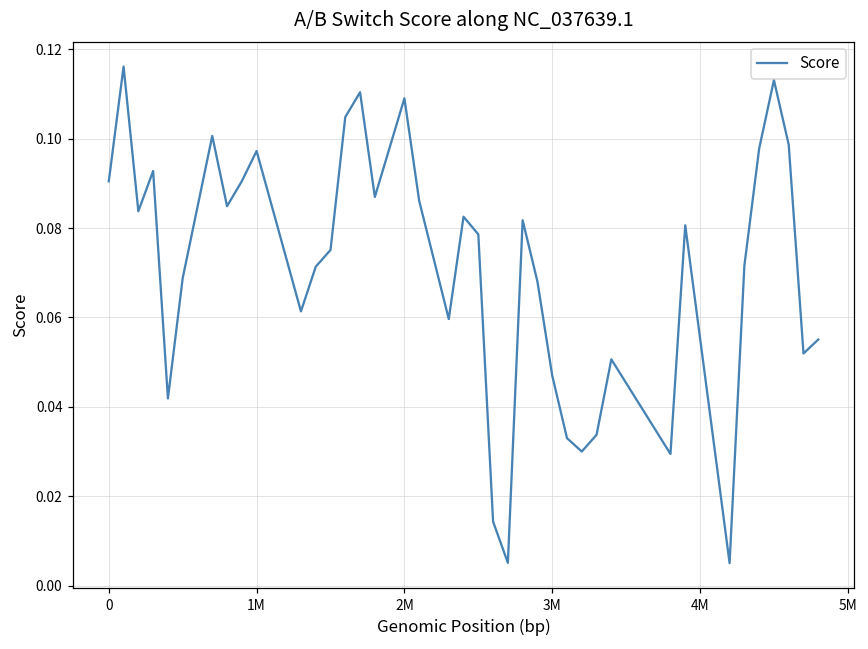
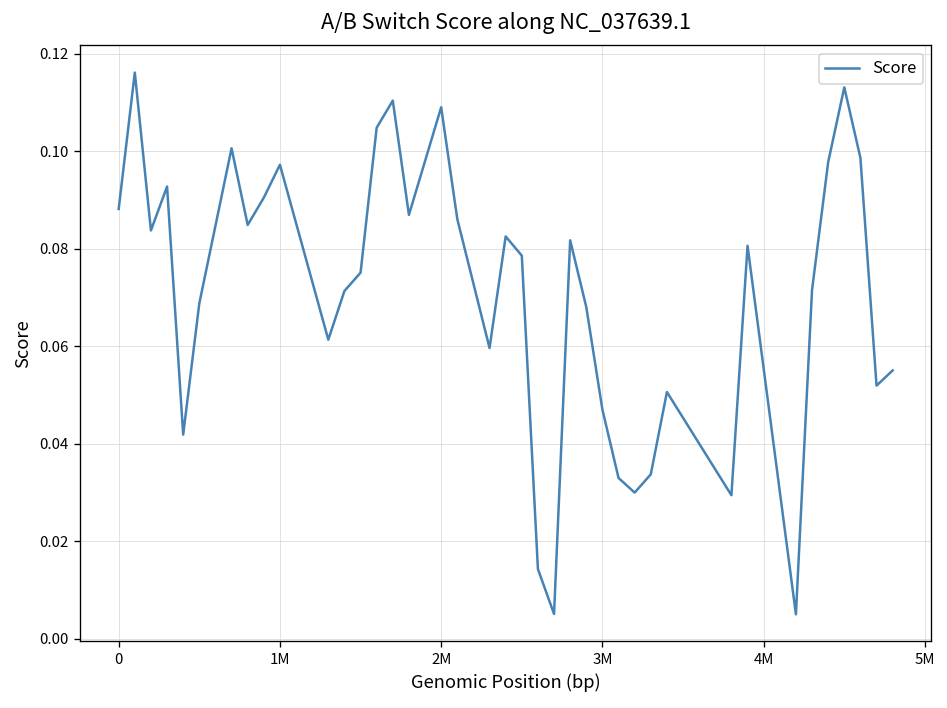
0: 0.090 -> 0.088
